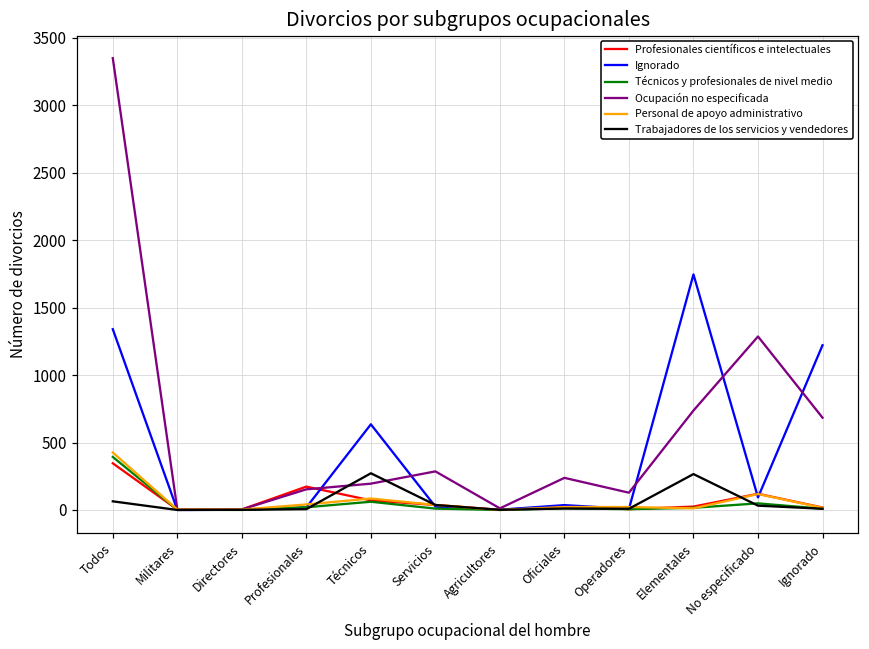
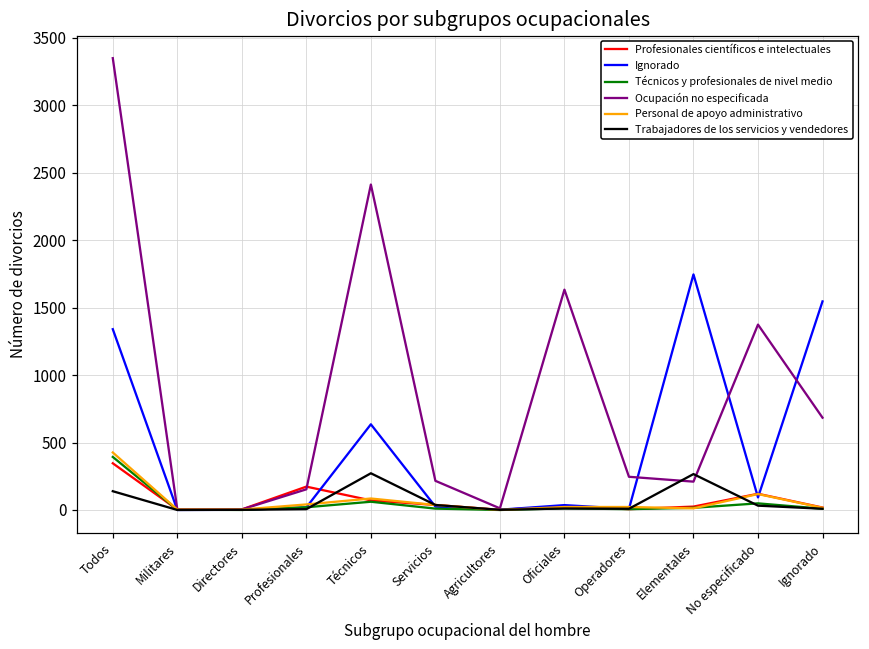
Trabajadores de los servicios y vendedores, Todos: 60 -> 140
Ocupación no especificada, Técnicos: 200 -> 2410
Ocupación no especificada, Servicios: 290 -> 220
Ocupación no especificada, Oficiales: 240 -> 1630
Ocupación no especificada, Operadores: 130 -> 250
Ocupación no especificada, Elementales: 740 -> 210
Ocupación no especificada, No especificado: 1290 -> 1370
Ignorado, Ignorado: 1220 -> 1550
